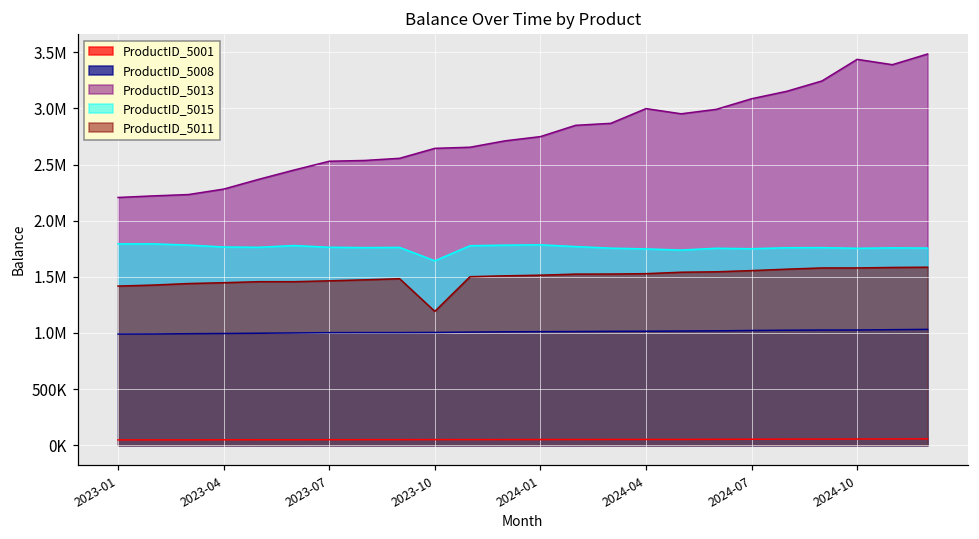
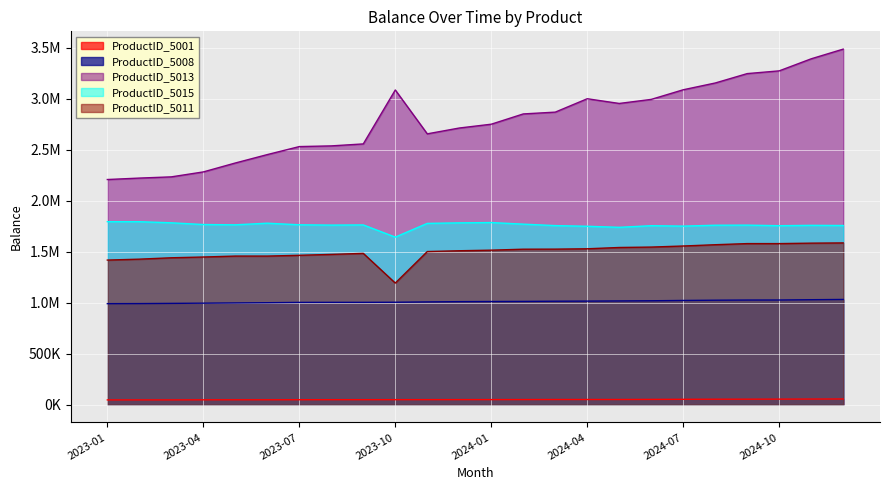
ProductID_5013, 2023-10: 2640000 -> 3080000
ProductID_5013, 2024-10: 3440000 -> 3270000
